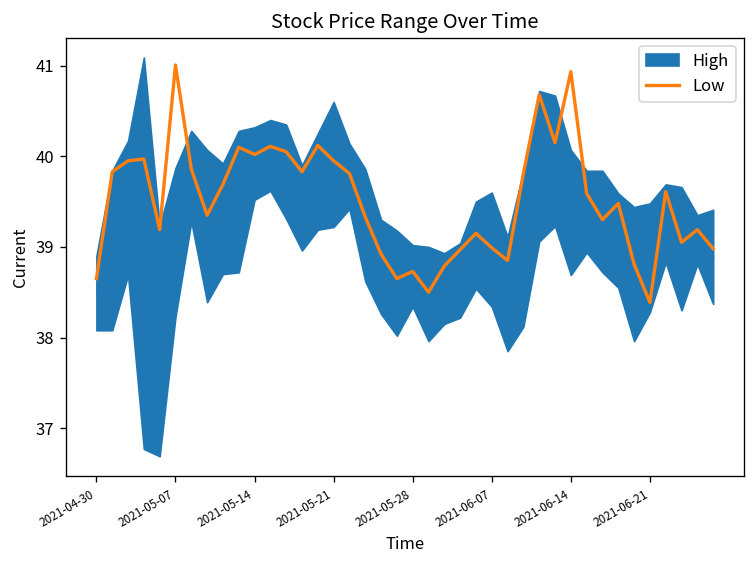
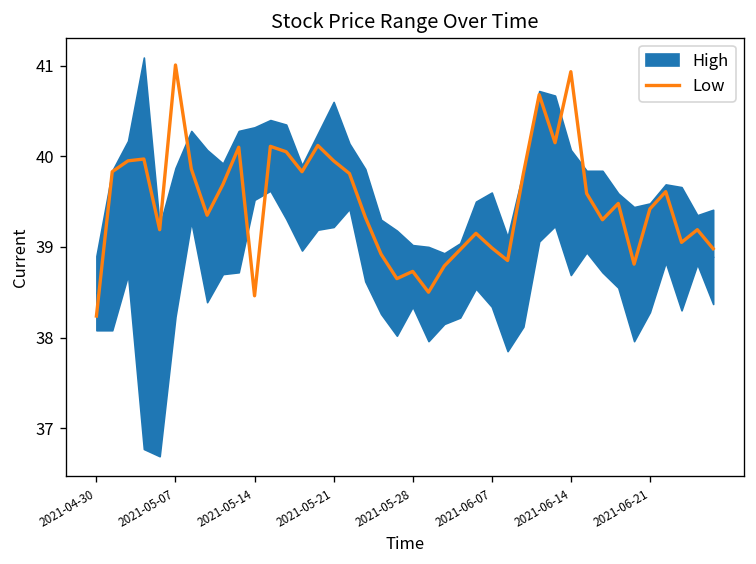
Low, 2021-04-30: 38.7 -> 38.2
Low, 2021-05-14: 40.0 -> 38.5
Low, 2021-06-21: 38.4 -> 39.4
